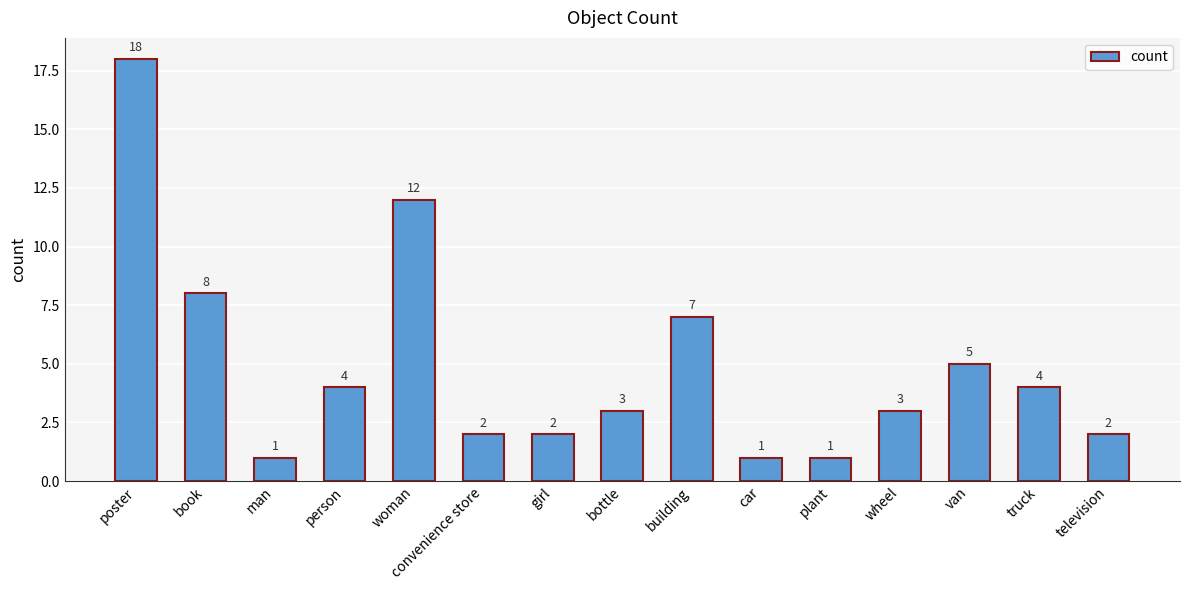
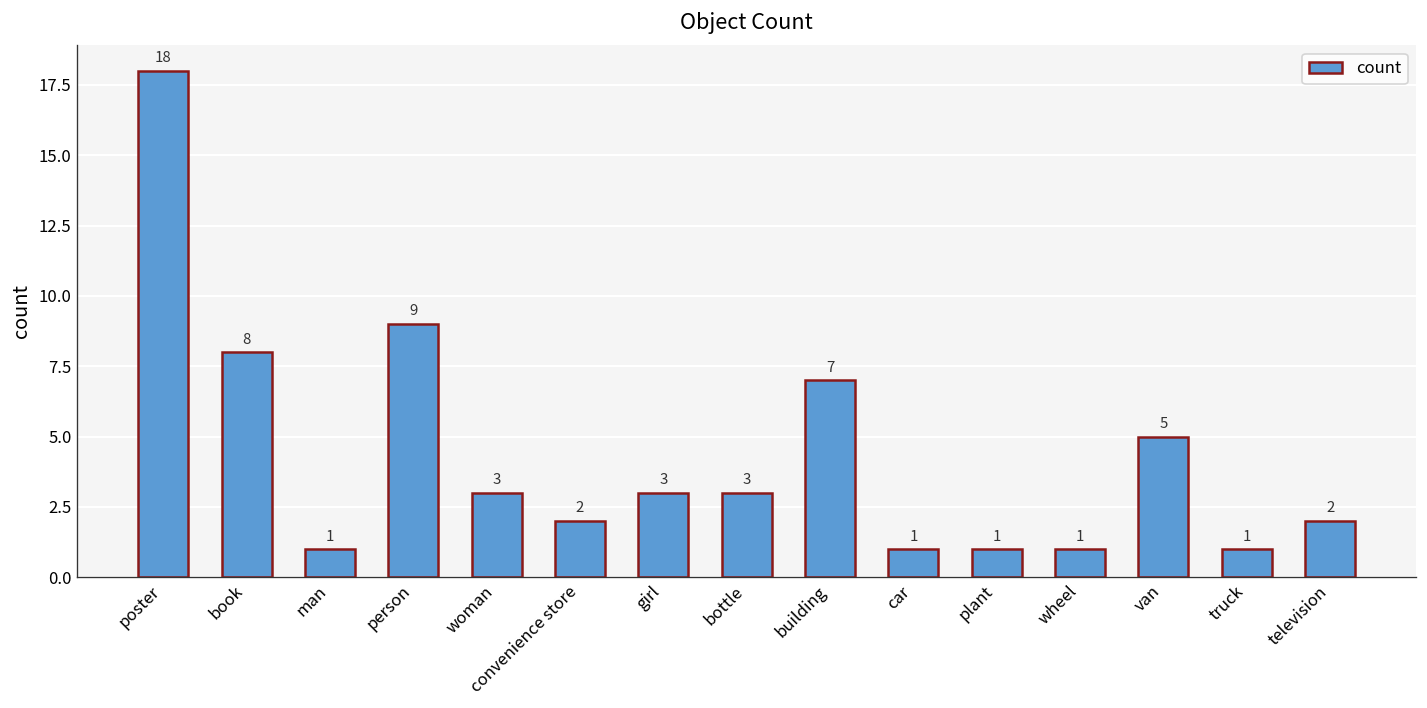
person: 4 -> 9
woman: 12 -> 3
girl: 2 -> 3
wheel: 3 -> 1
truck: 4 -> 1
